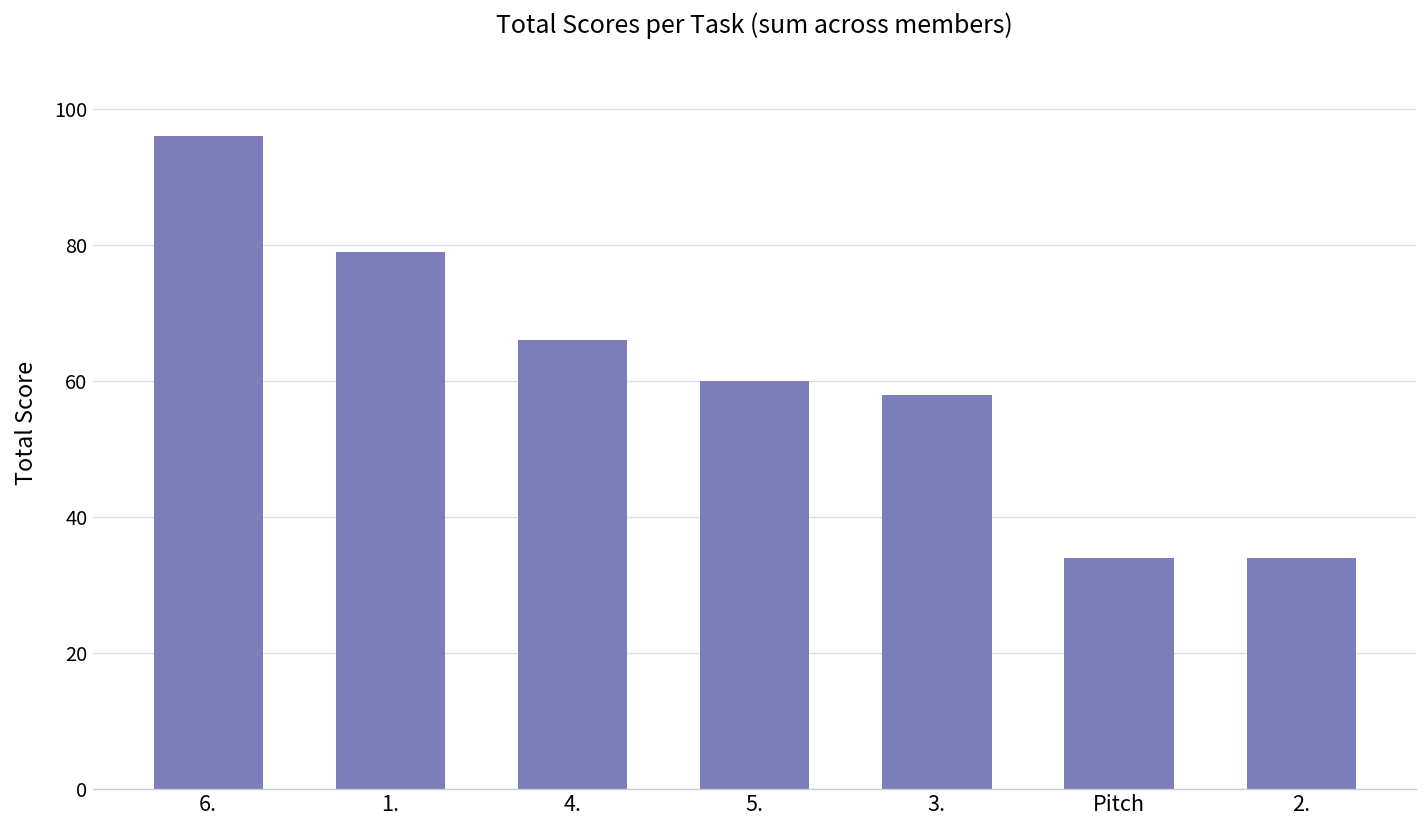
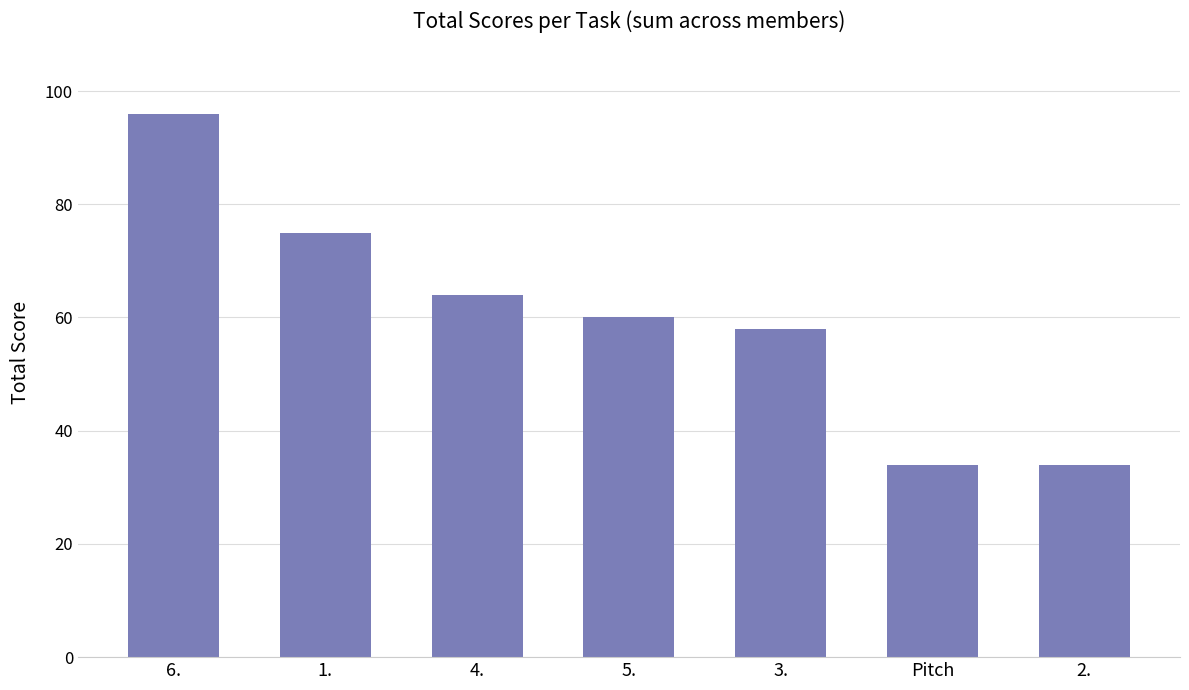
1.: 79 -> 75
4.: 66 -> 64
